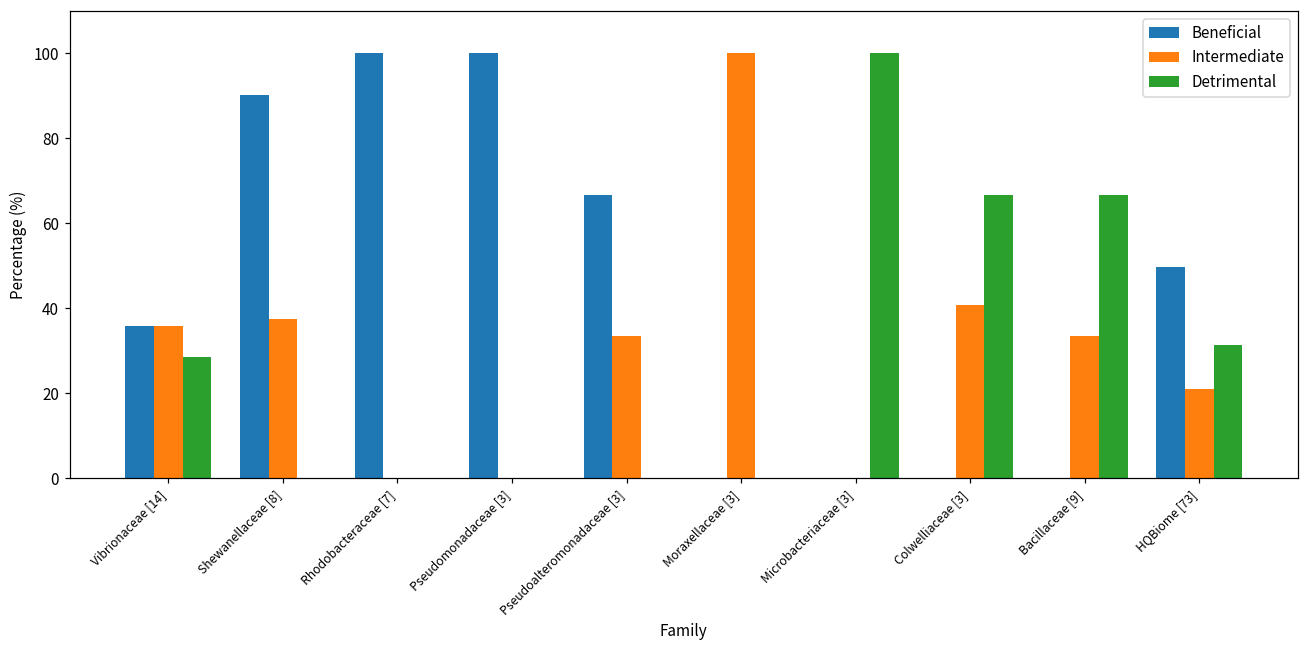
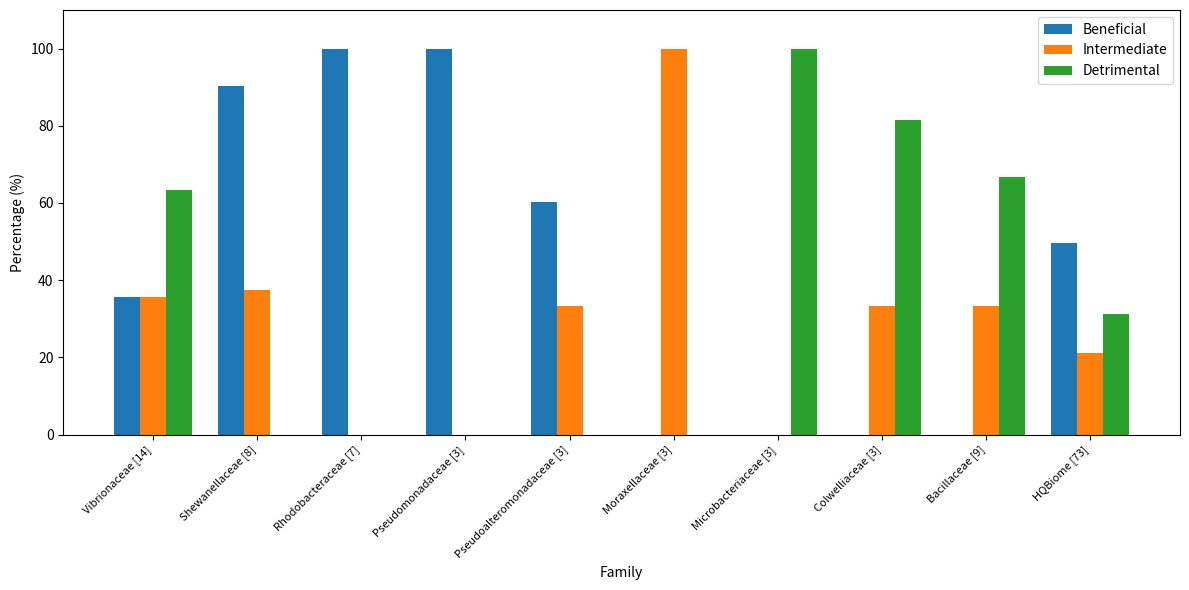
Detrimental, Vibrionaceae [14]: 29 -> 63
Beneficial, Pseudoalteromonadaceae [3]: 67 -> 60
Intermediate, Colwelliaceae [3]: 41 -> 33
Detrimental, Colwelliaceae [3]: 67 -> 81
